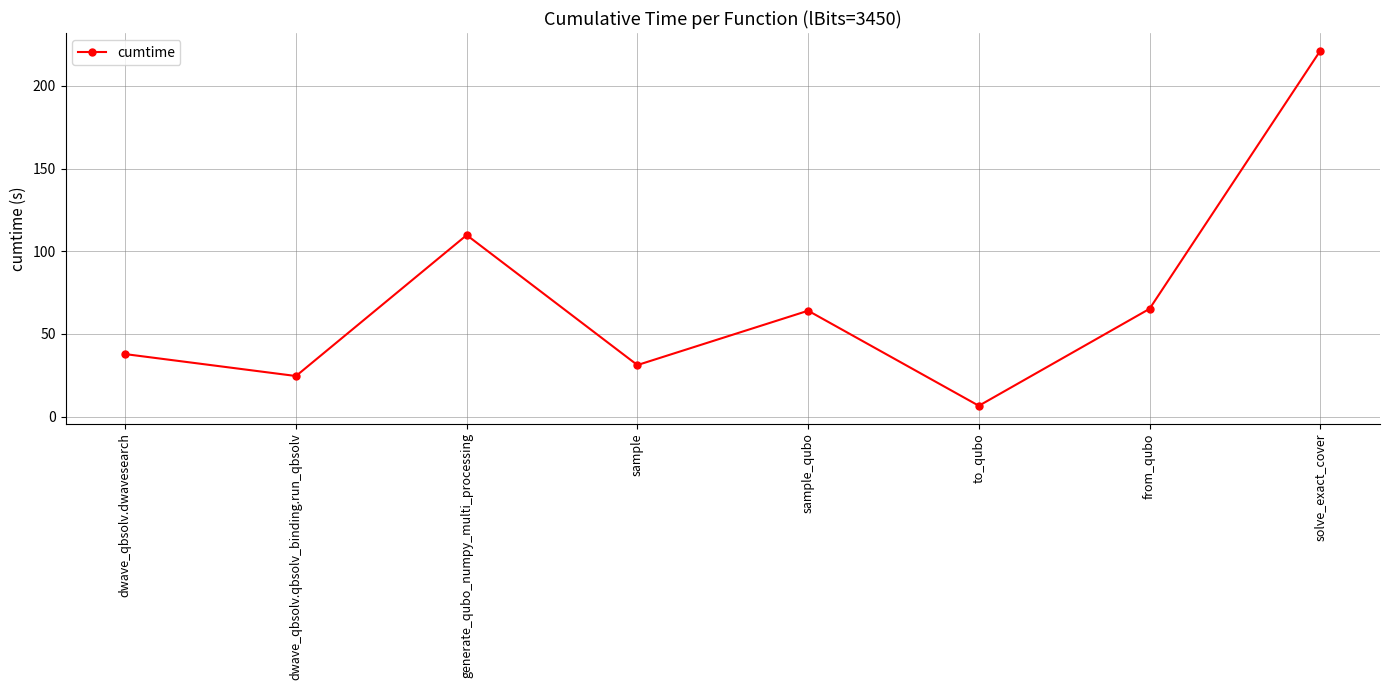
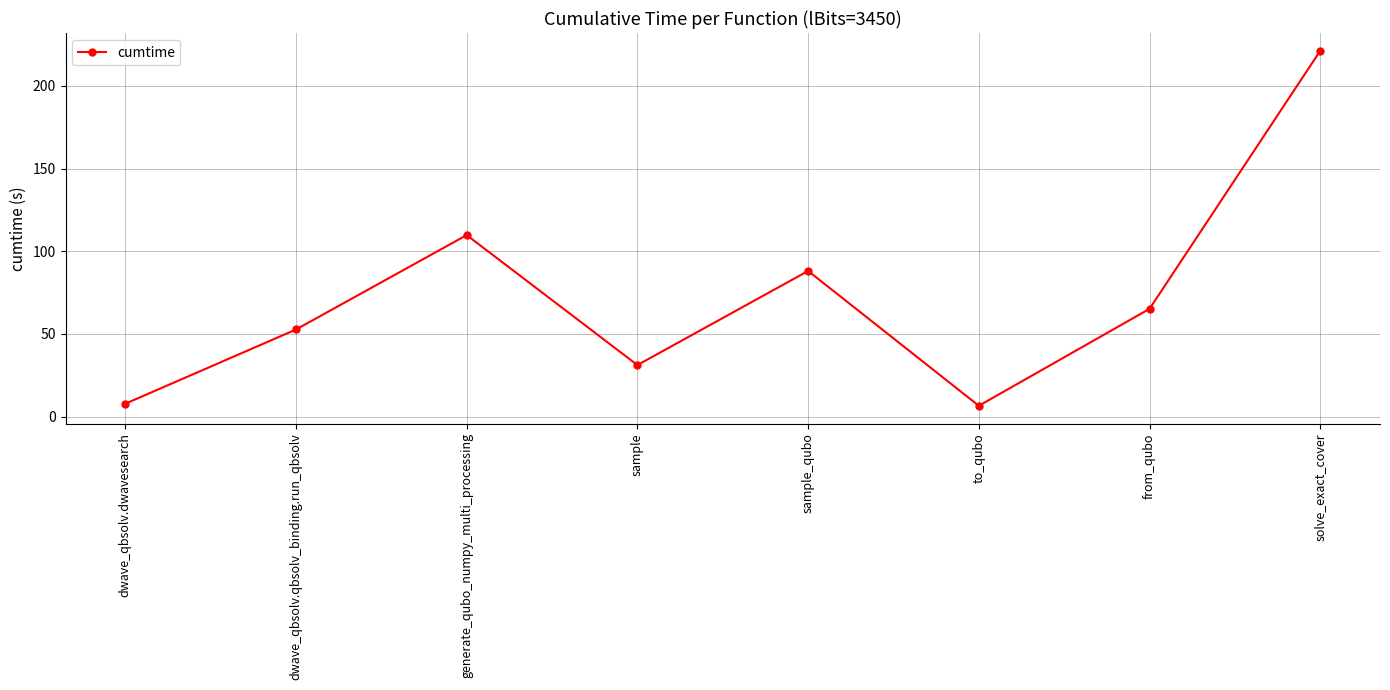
dwave_qbsolv.dwavesearch: 38 -> 8
dwave_qbsolv.qbsolv_binding.run_qbsolv: 25 -> 53
sample_qubo: 64 -> 88
